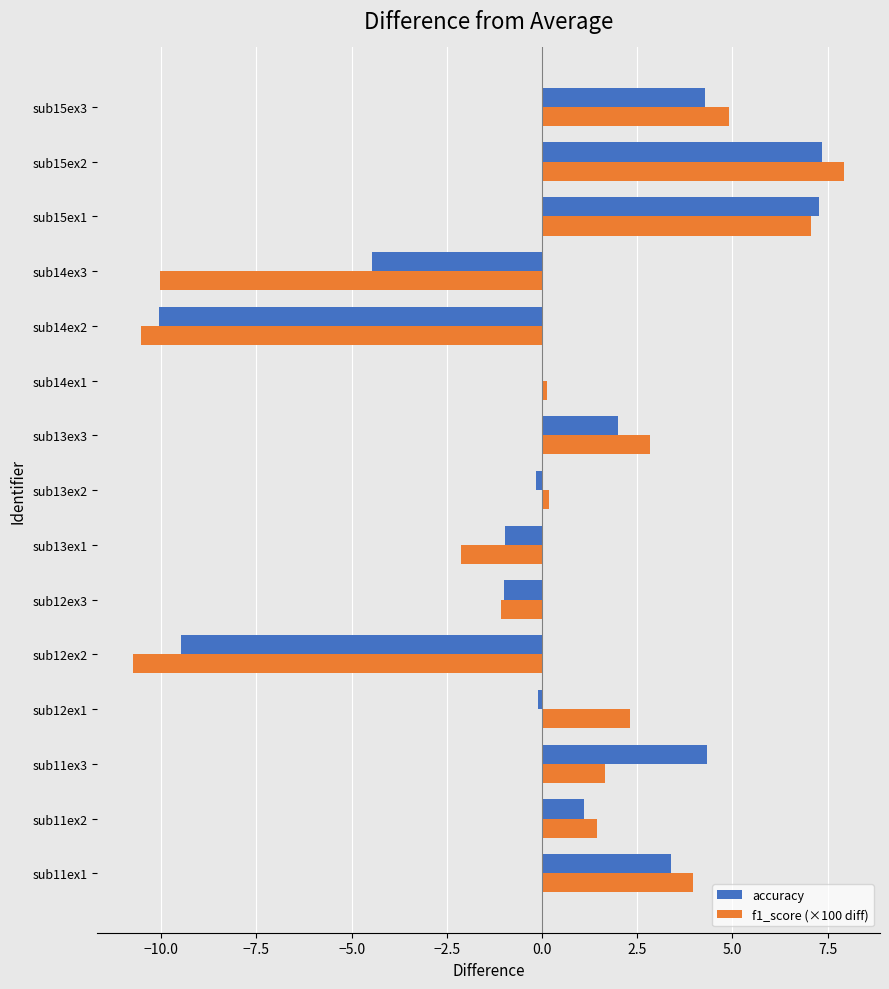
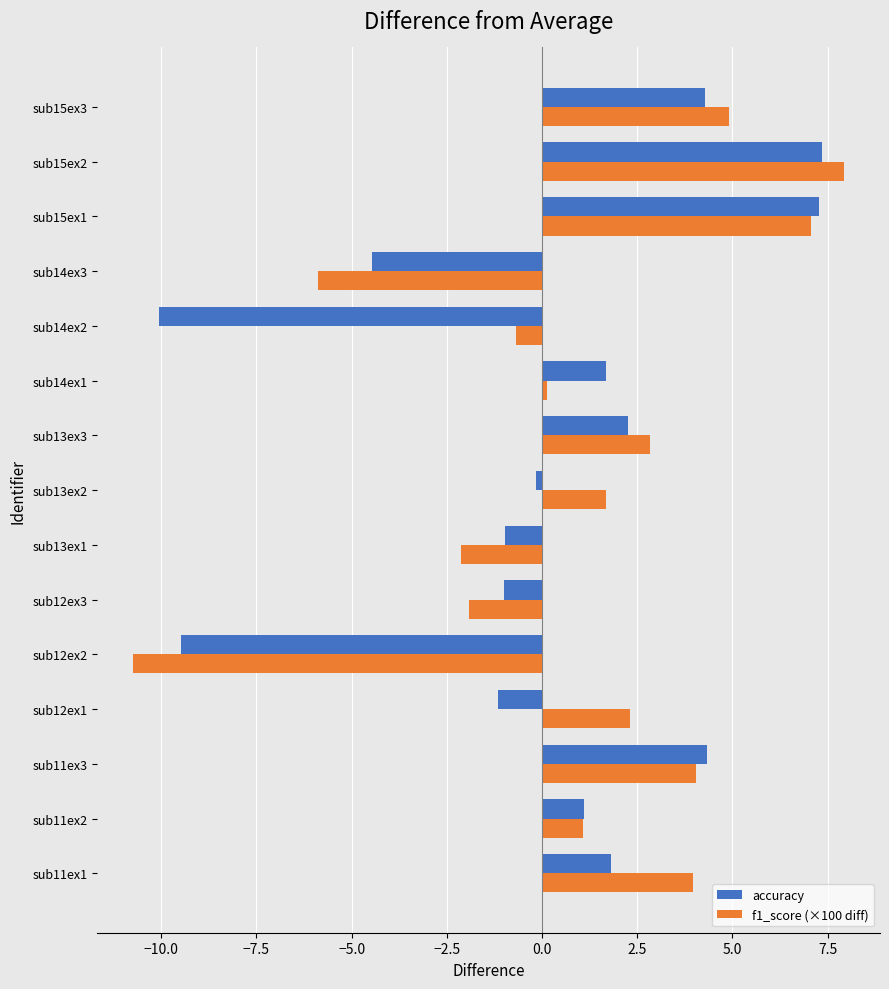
f1_score (×100 diff), sub14ex3: -10.0 -> -5.9
f1_score (×100 diff), sub14ex2: -10.5 -> -0.7
accuracy, sub14ex1: 0.0 -> 1.7
accuracy, sub13ex3: 2.0 -> 2.3
f1_score (×100 diff), sub13ex2: 0.2 -> 1.7
f1_score (×100 diff), sub12ex3: -1.1 -> -1.9
accuracy, sub12ex1: -0.1 -> -1.2
f1_score (×100 diff), sub11ex3: 1.7 -> 4.0
f1_score (×100 diff), sub11ex2: 1.4 -> 1.1
accuracy, sub11ex1: 3.4 -> 1.8
